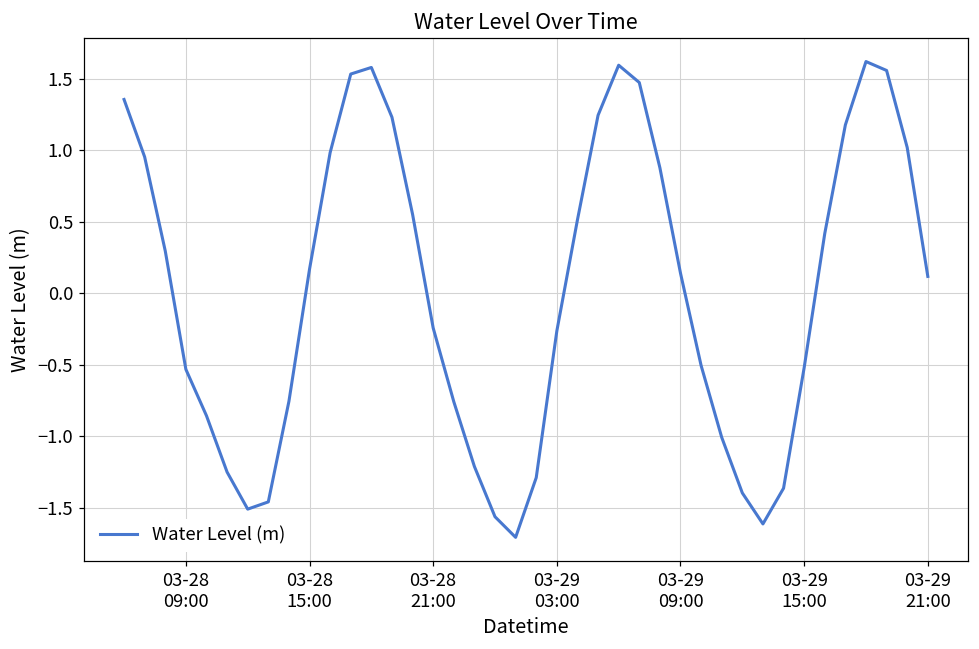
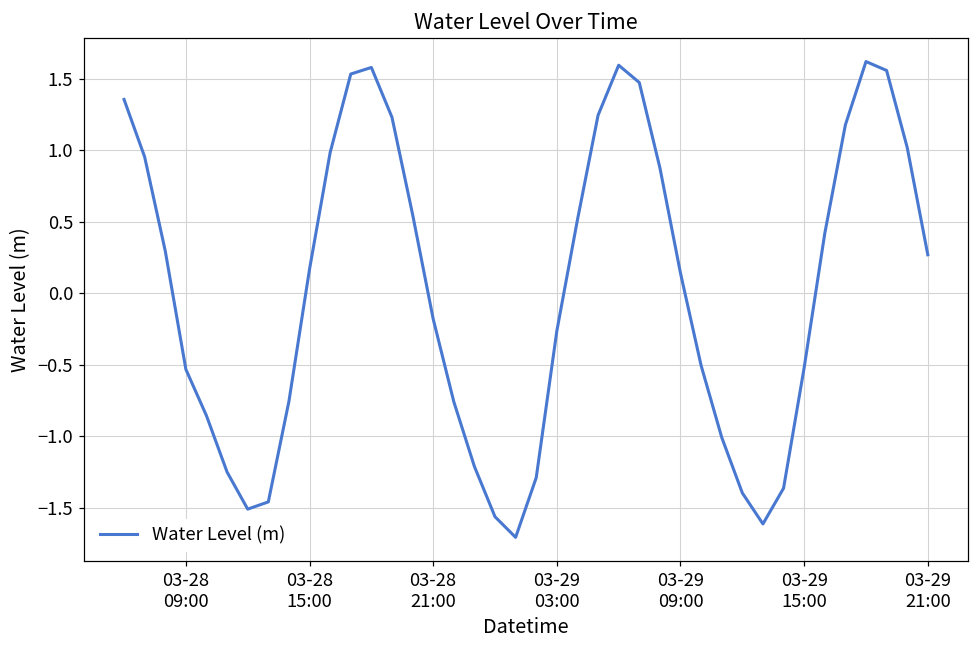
03-28 21:00: -0.24 -> -0.18
03-29 21:00: 0.12 -> 0.27
